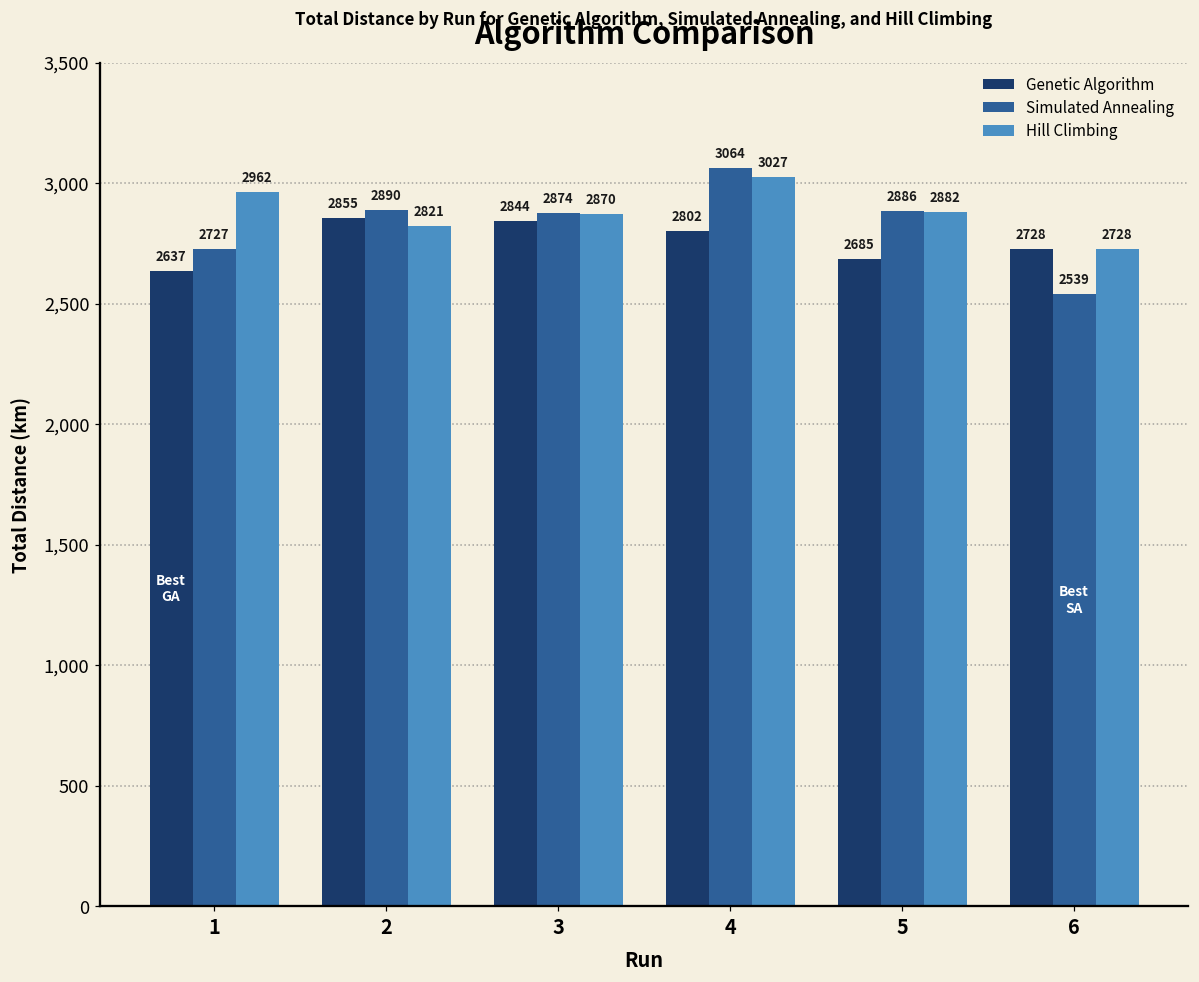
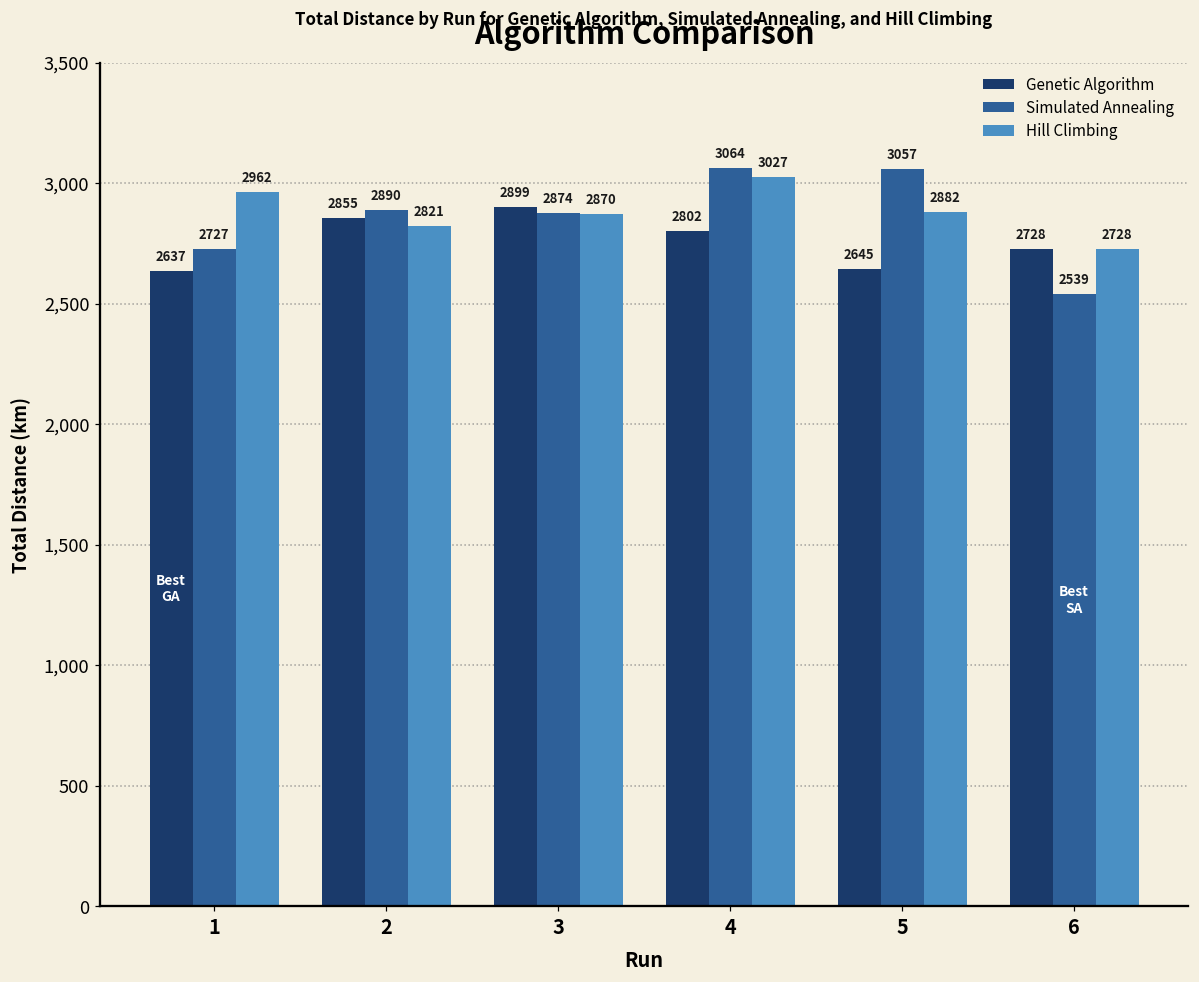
Genetic Algorithm, 3: 2844 -> 2899
Genetic Algorithm, 5: 2685 -> 2645
Simulated Annealing, 5: 2886 -> 3057
